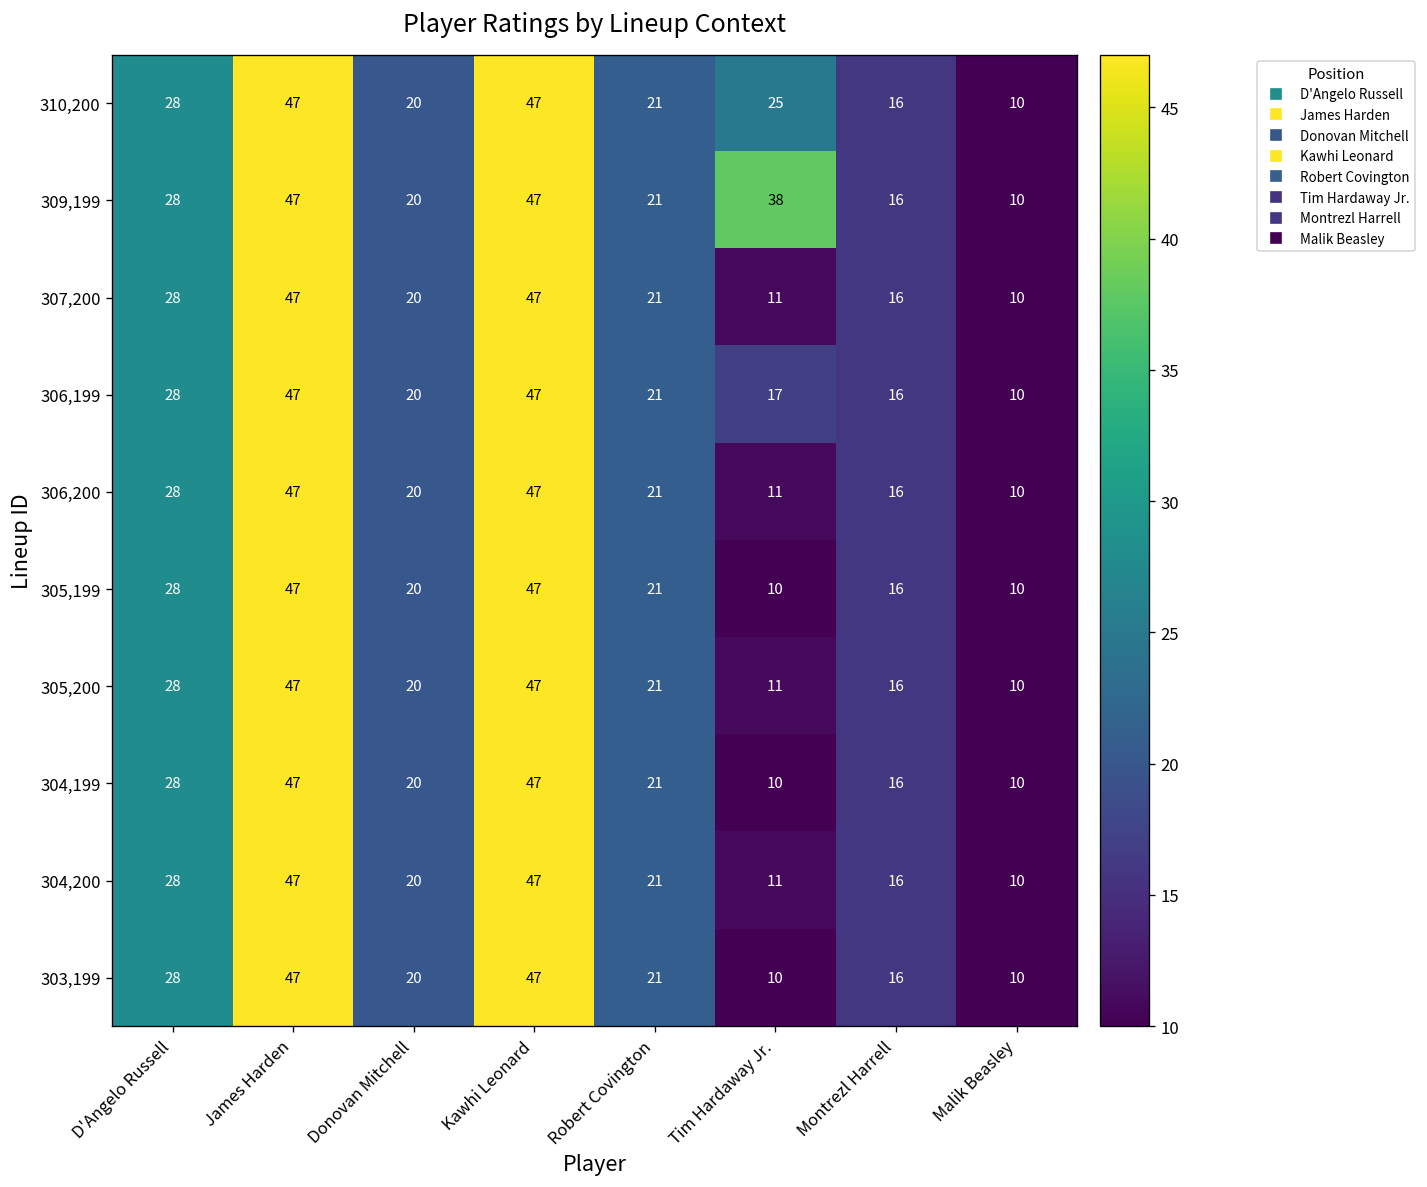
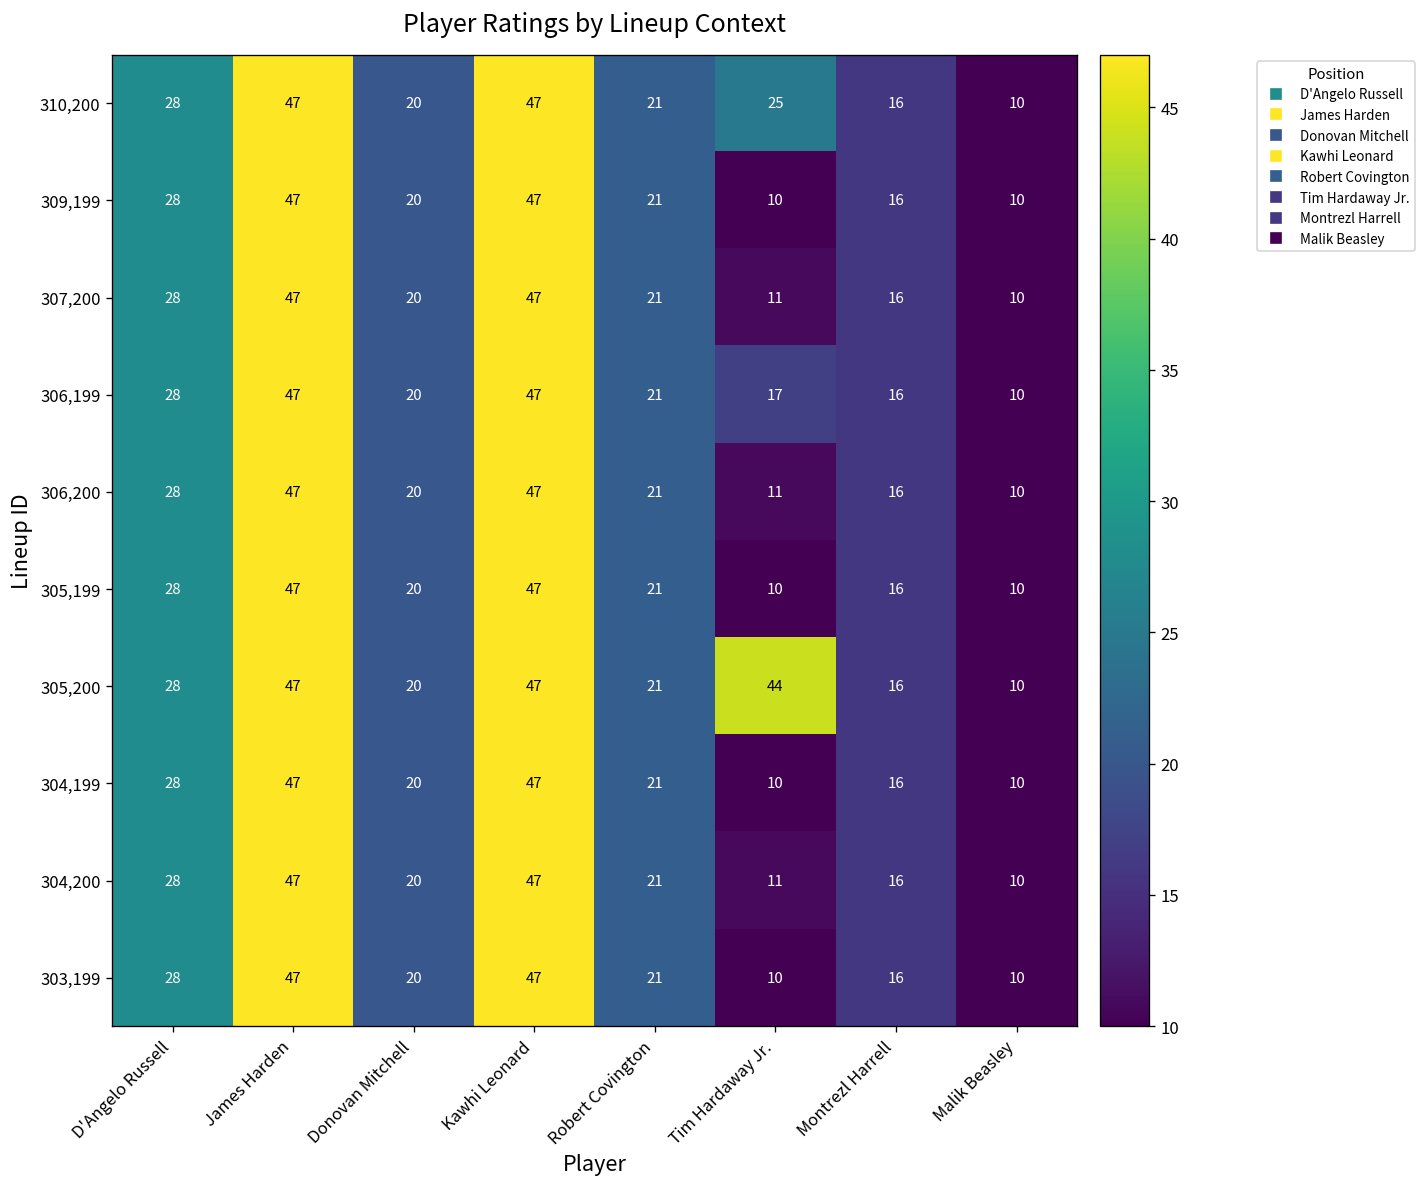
309,199, Tim Hardaway Jr.: 38 -> 10
305,200, Tim Hardaway Jr.: 11 -> 44
